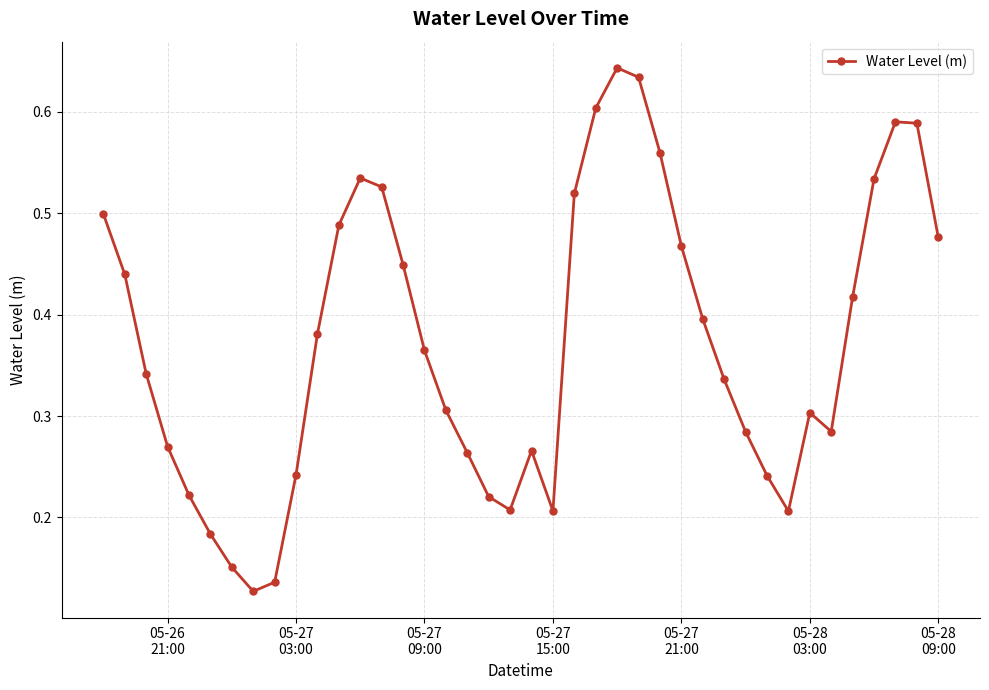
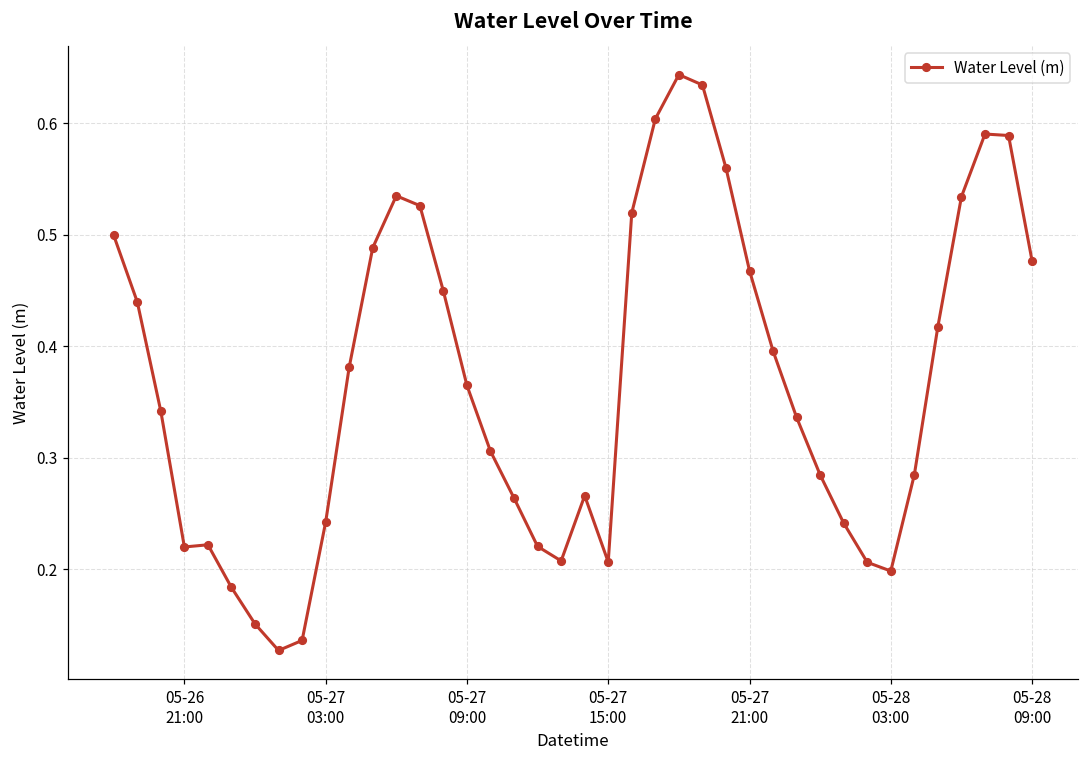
05-26 21:00: 0.270 -> 0.220
05-28 03:00: 0.303 -> 0.198
